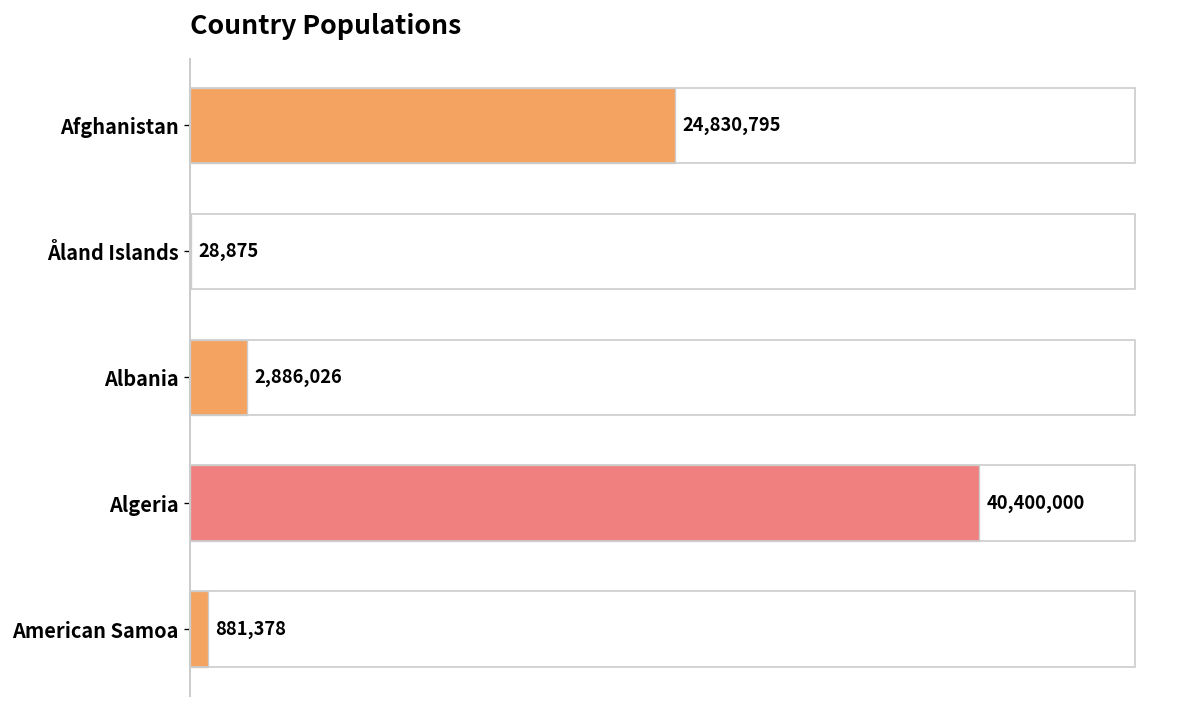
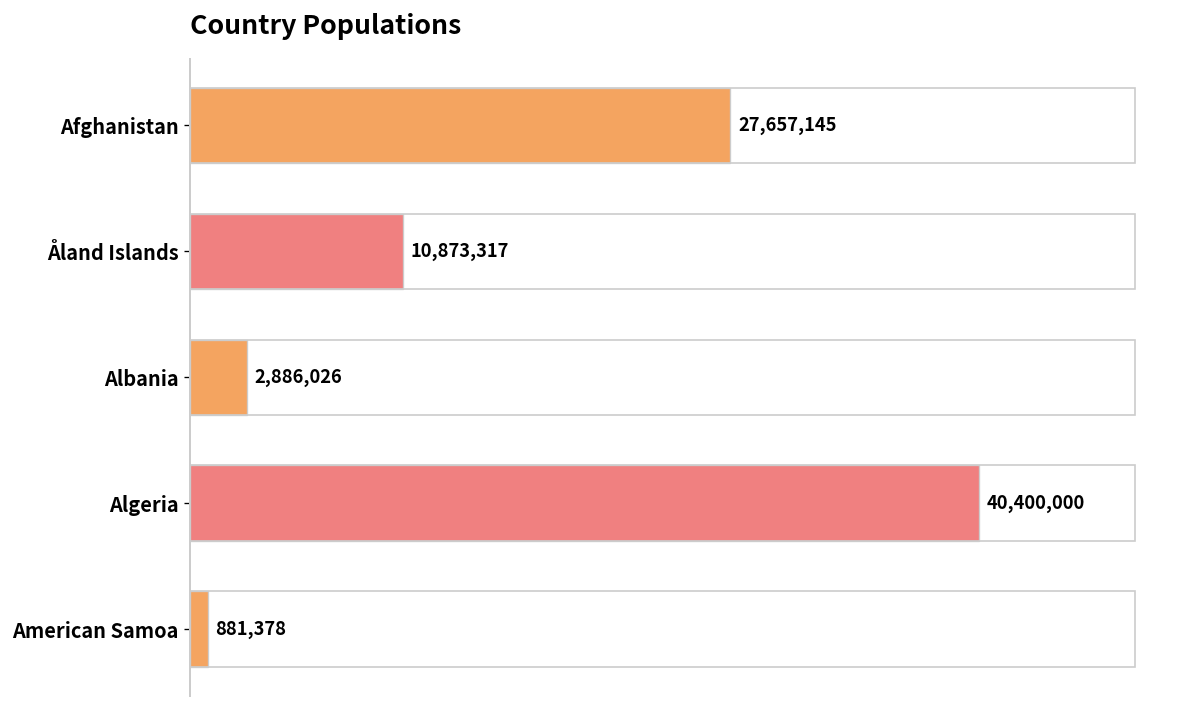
Afghanistan: 24,830,795 -> 27,657,145
Åland Islands: 28,875 -> 10,873,317
